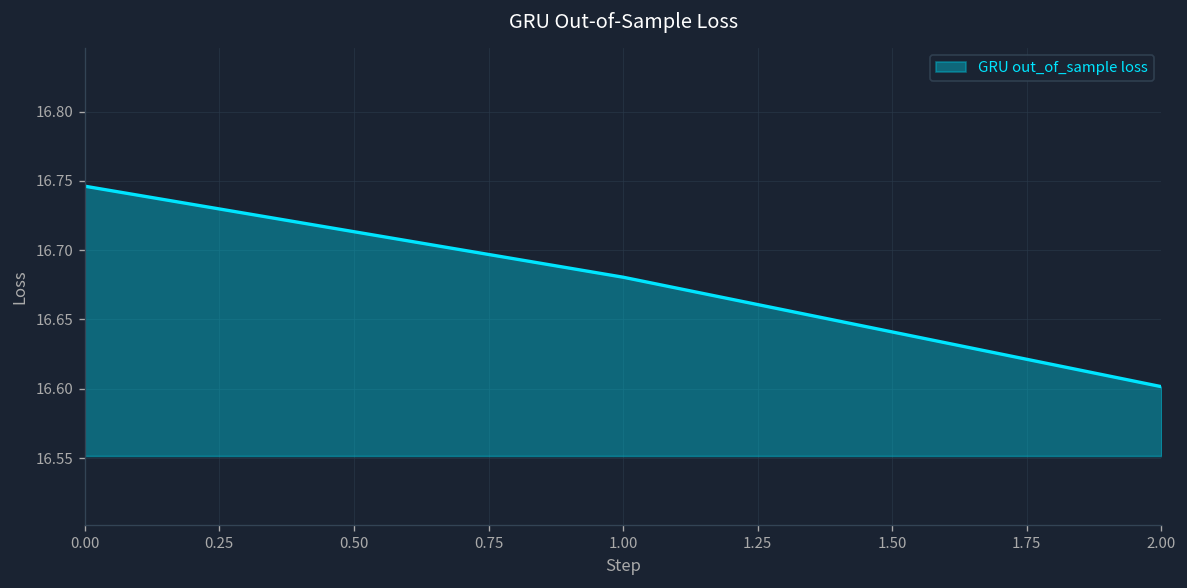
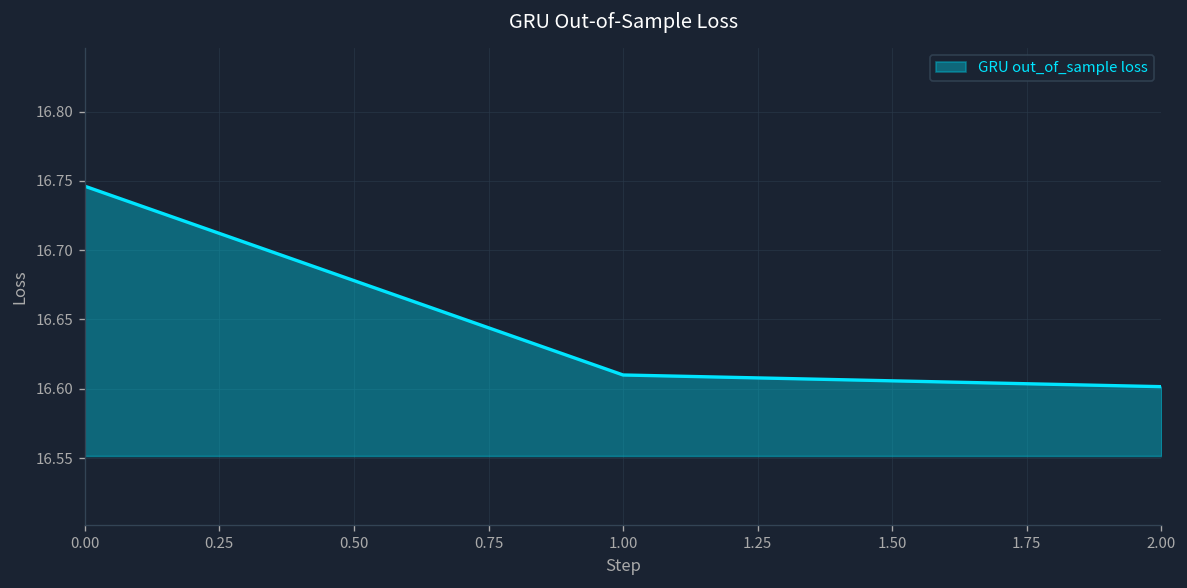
1.00: 16.680 -> 16.610
